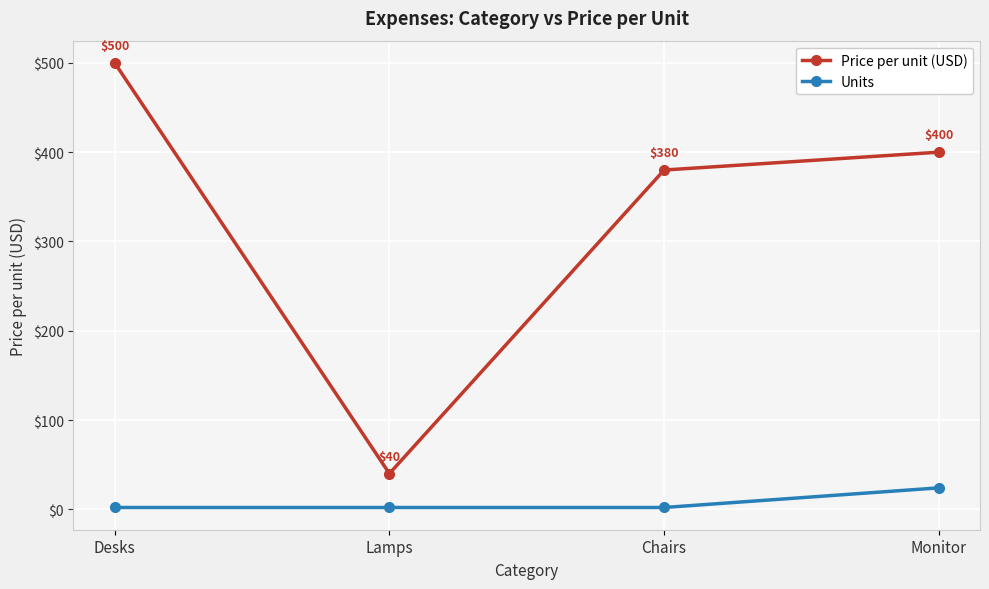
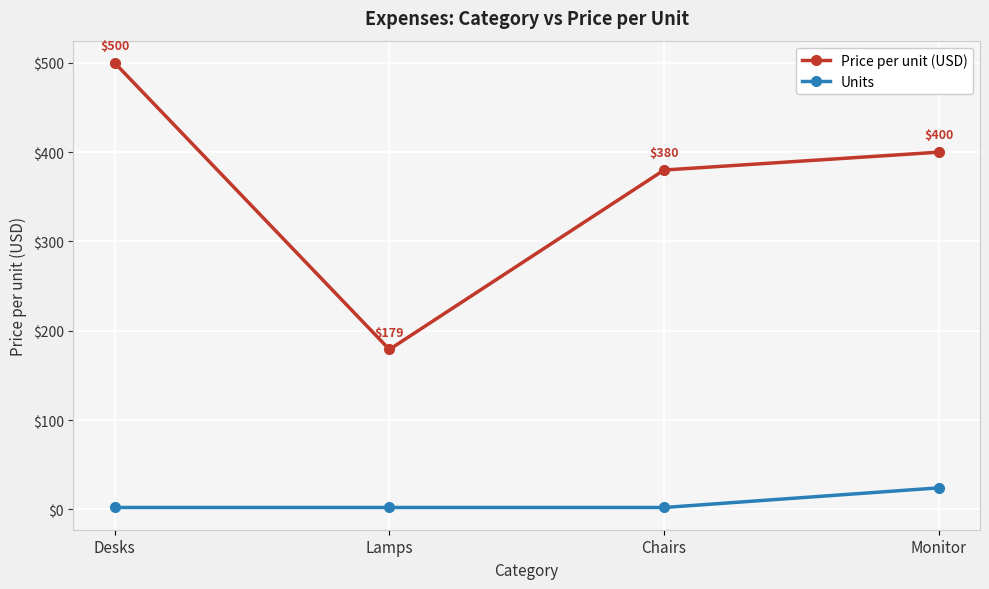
Price per unit (USD), Lamps: $40 -> $179
